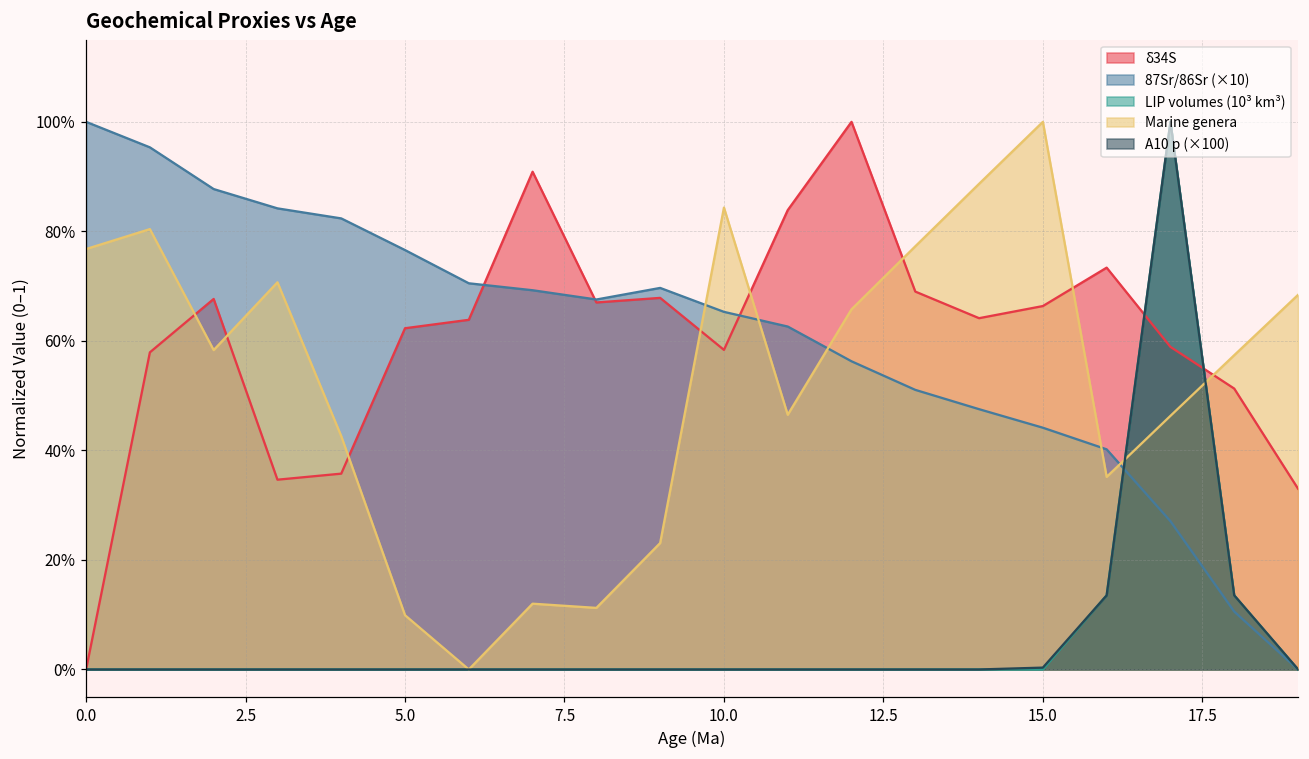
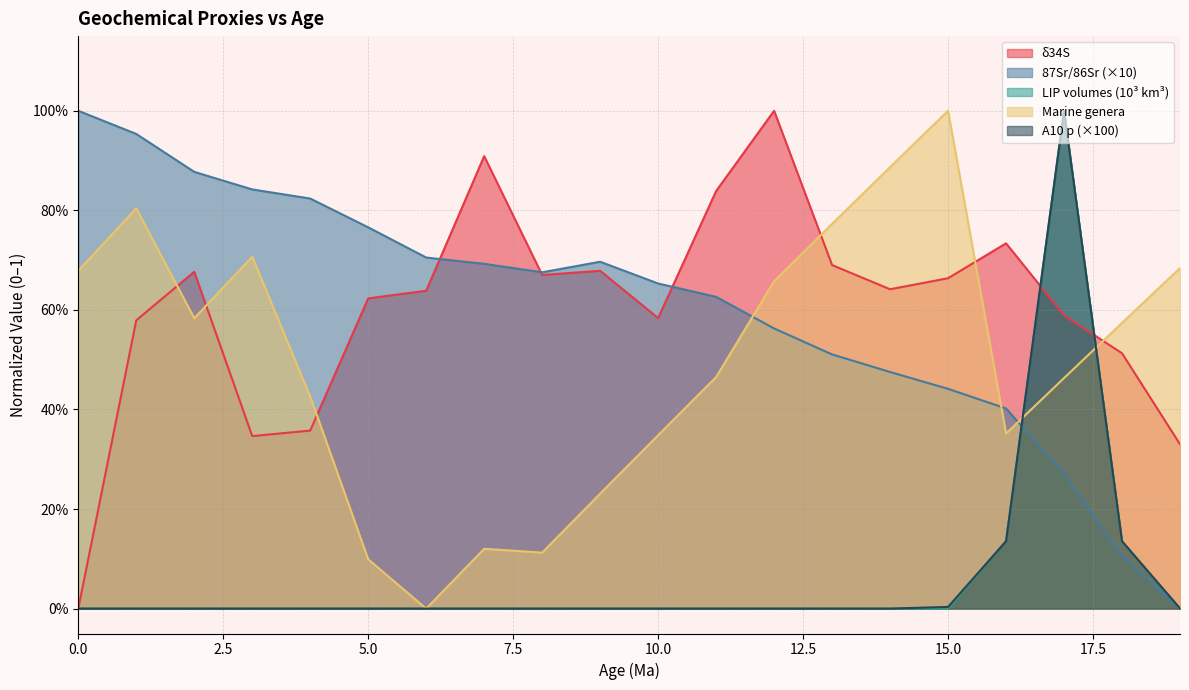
Marine genera, 0.0: 77% -> 68%
Marine genera, 10.0: 84% -> 35%
